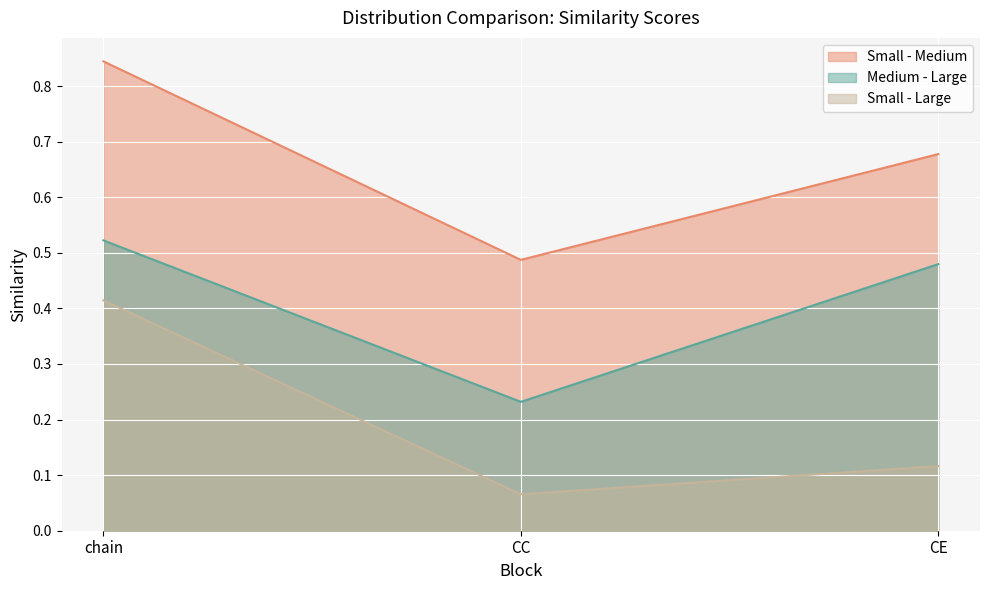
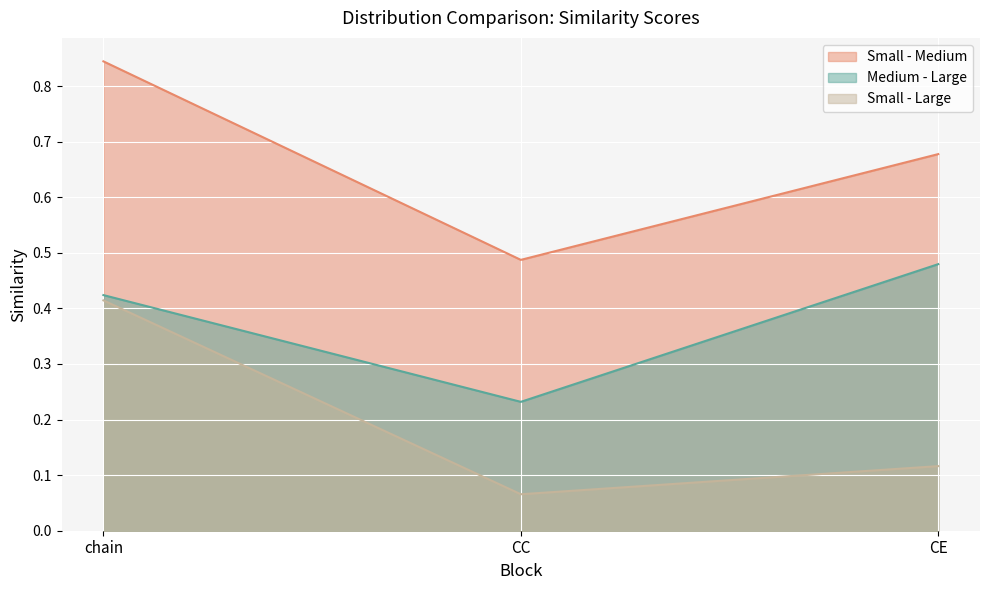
Medium - Large, chain: 0.52 -> 0.42
